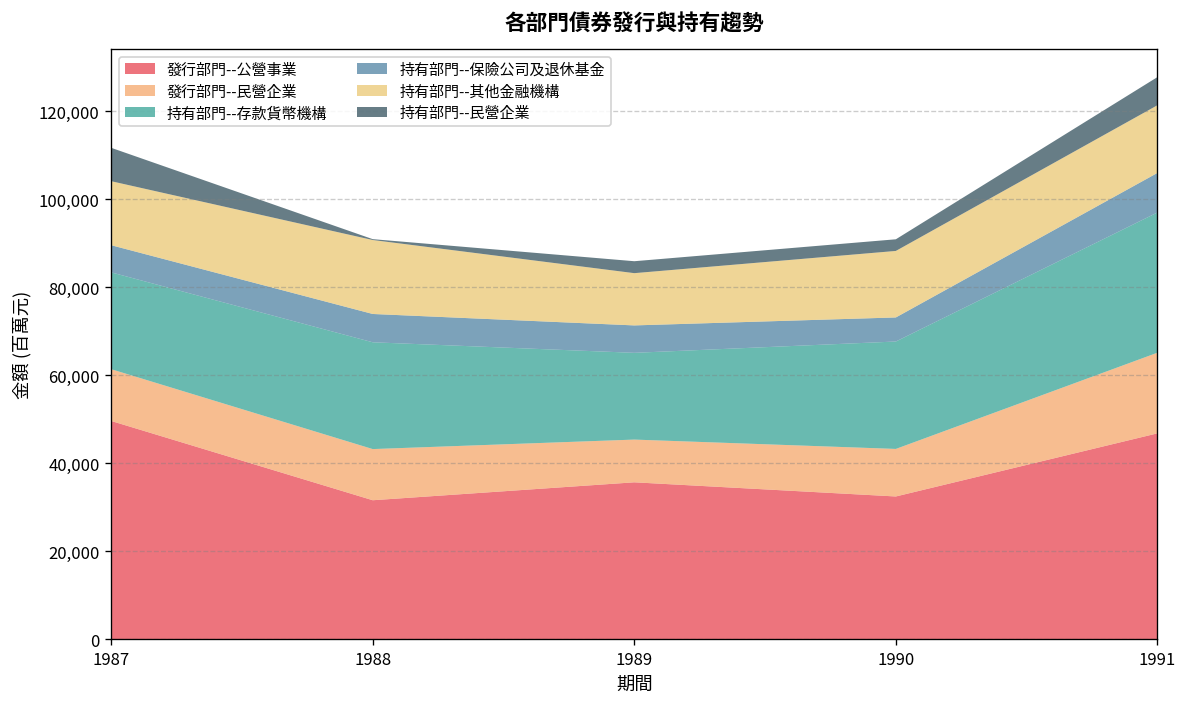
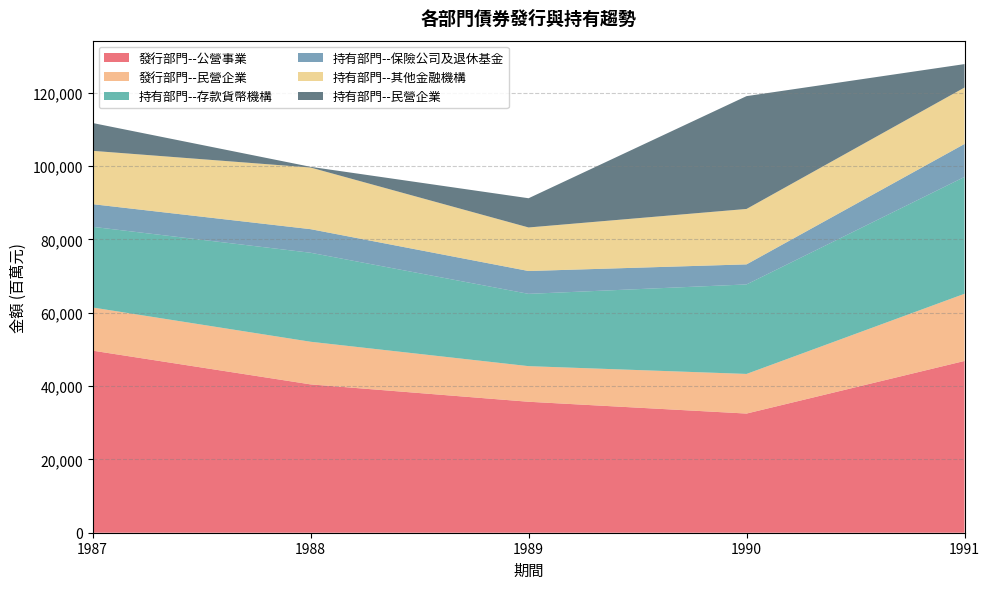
發行部門--公營事業, 1988: 32,000 -> 40,000
持有部門--民營企業, 1989: 3,000 -> 8,000
持有部門--民營企業, 1990: 3,000 -> 31,000
